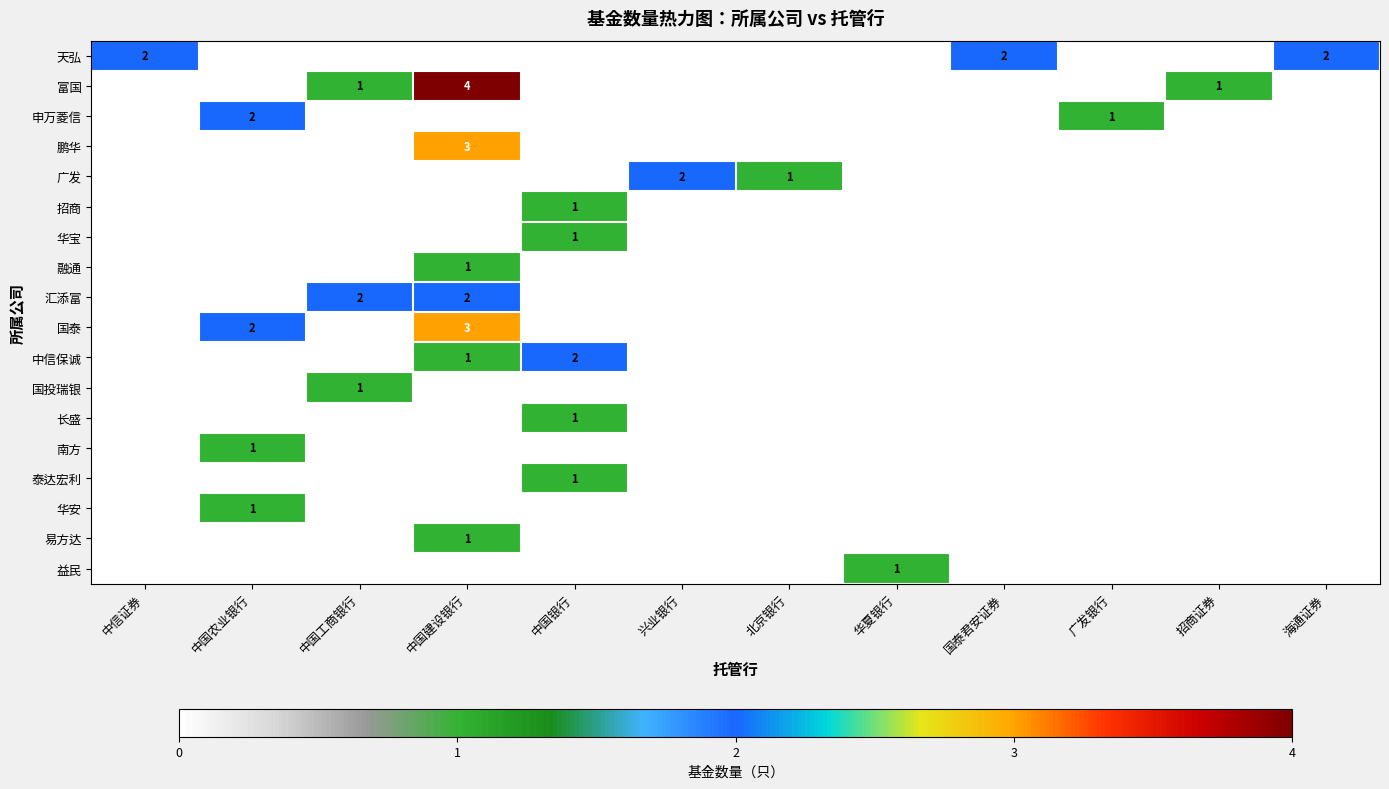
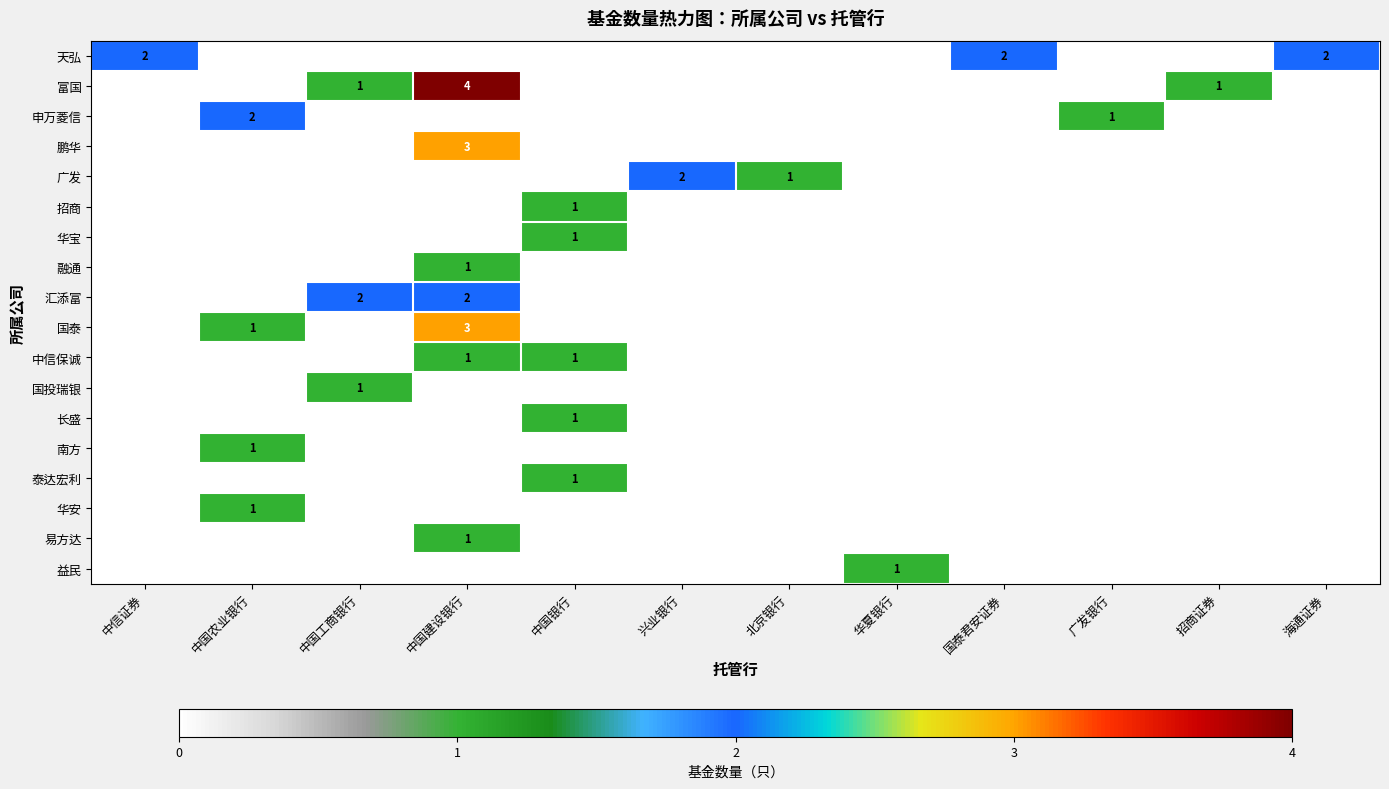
国泰, 中国农业银行: 2 -> 1
中信保诚, 中国银行: 2 -> 1
